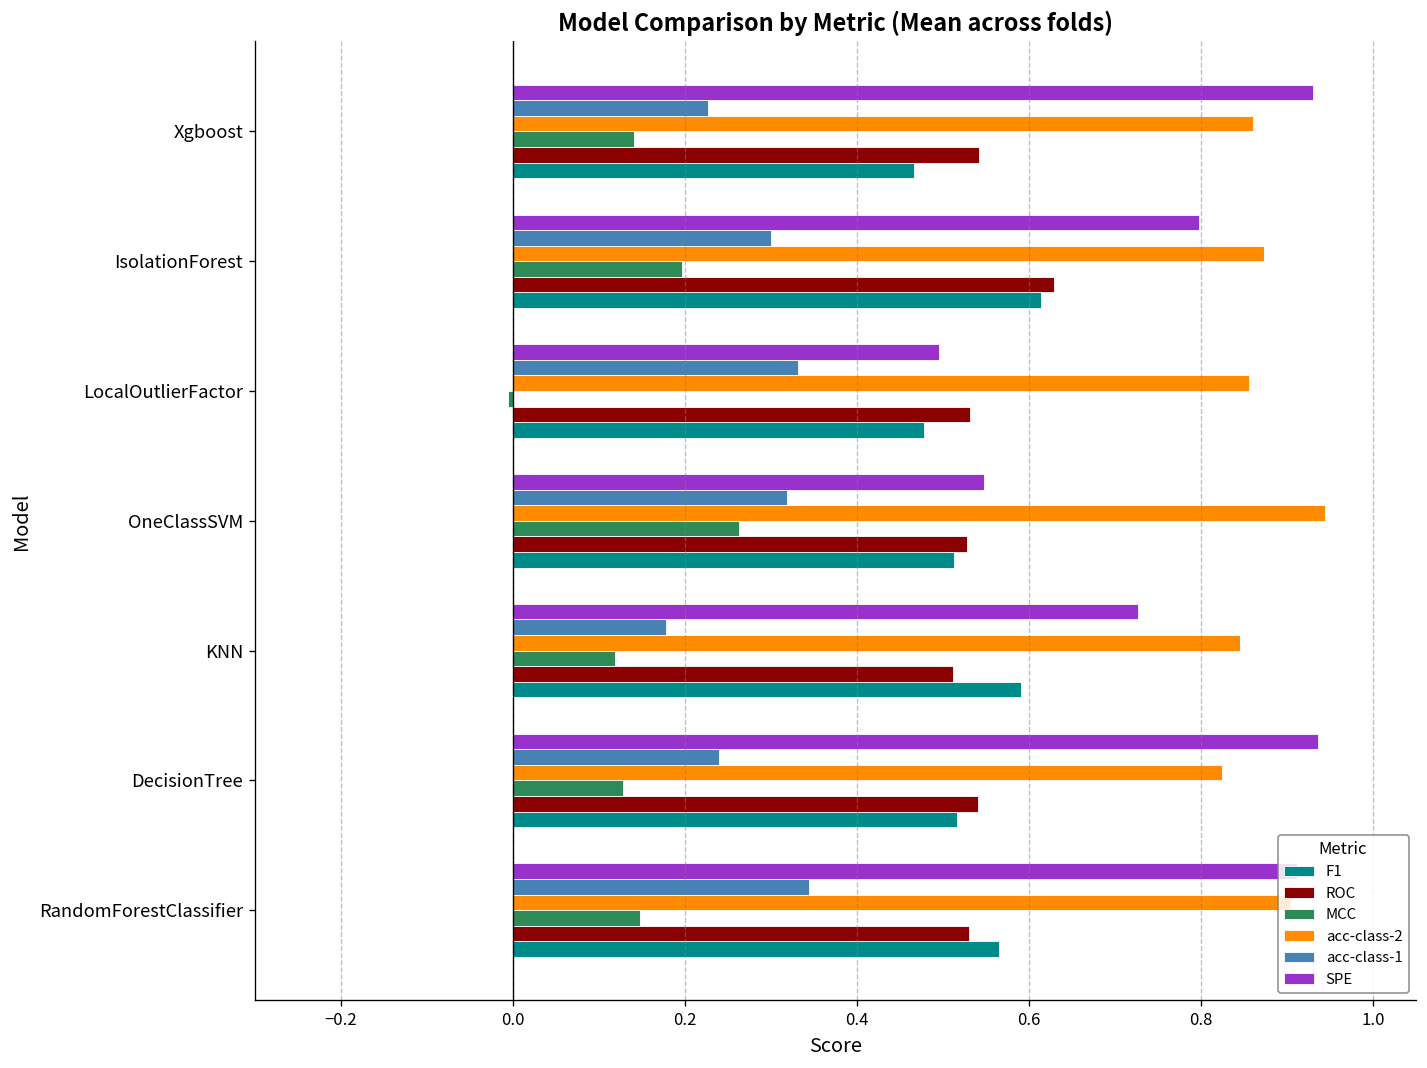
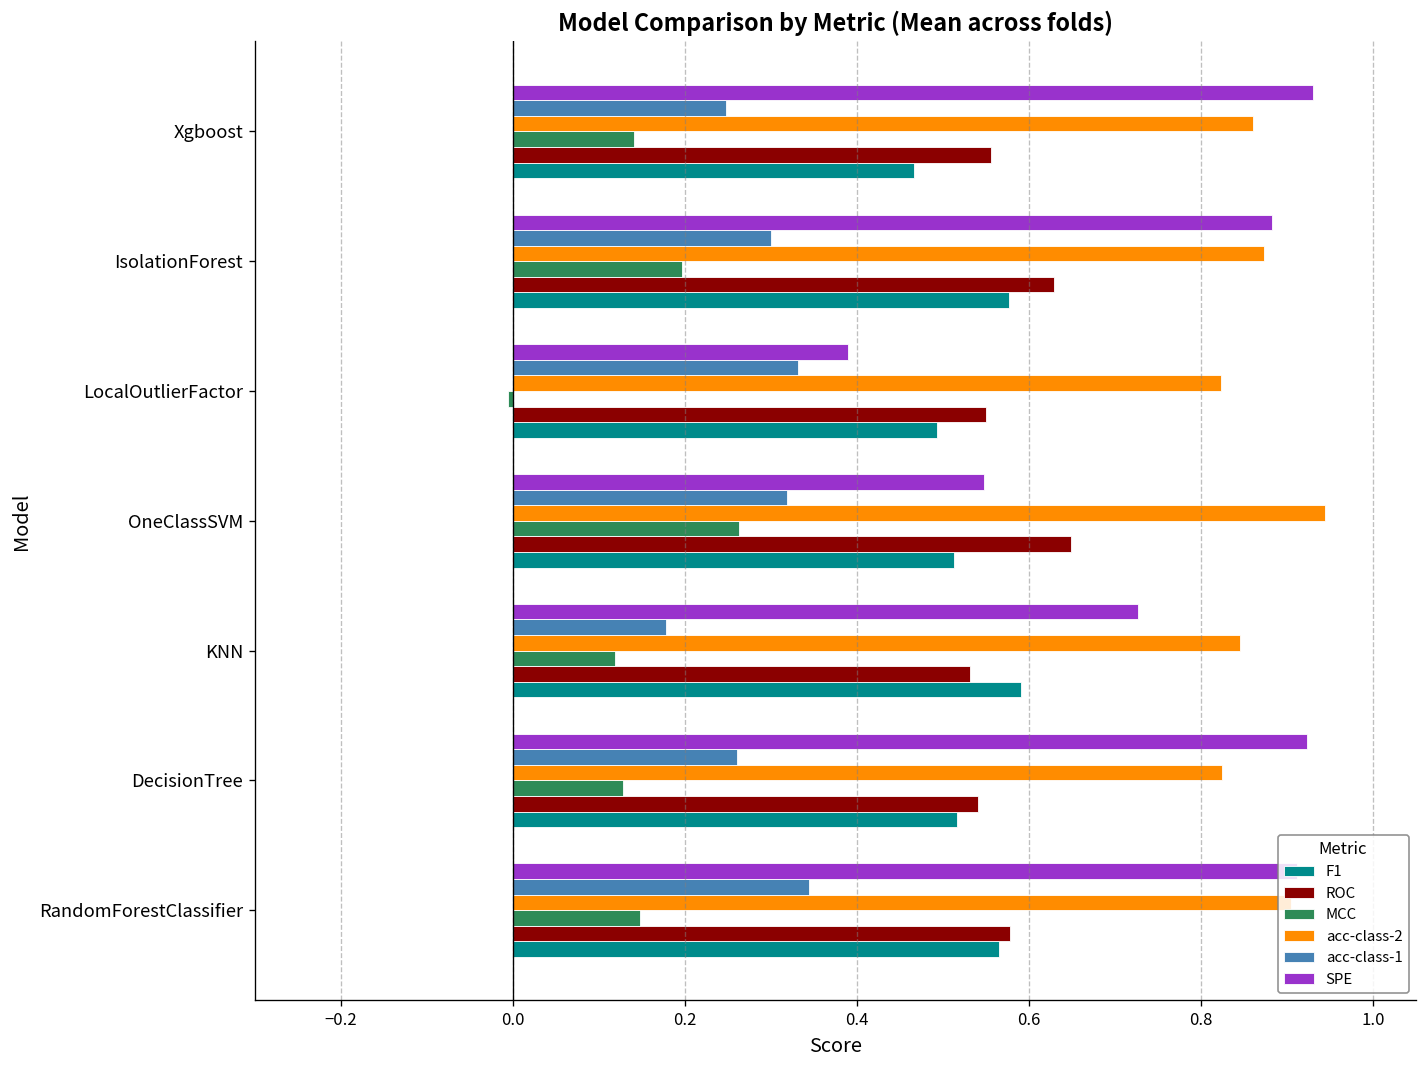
acc-class-1, Xgboost: 0.23 -> 0.25
ROC, Xgboost: 0.54 -> 0.56
SPE, IsolationForest: 0.80 -> 0.88
F1, IsolationForest: 0.61 -> 0.58
SPE, LocalOutlierFactor: 0.50 -> 0.39
acc-class-2, LocalOutlierFactor: 0.86 -> 0.82
ROC, LocalOutlierFactor: 0.53 -> 0.55
F1, LocalOutlierFactor: 0.48 -> 0.49
ROC, OneClassSVM: 0.53 -> 0.65
ROC, KNN: 0.51 -> 0.53
SPE, DecisionTree: 0.94 -> 0.92
acc-class-1, DecisionTree: 0.24 -> 0.26
ROC, RandomForestClassifier: 0.53 -> 0.58
